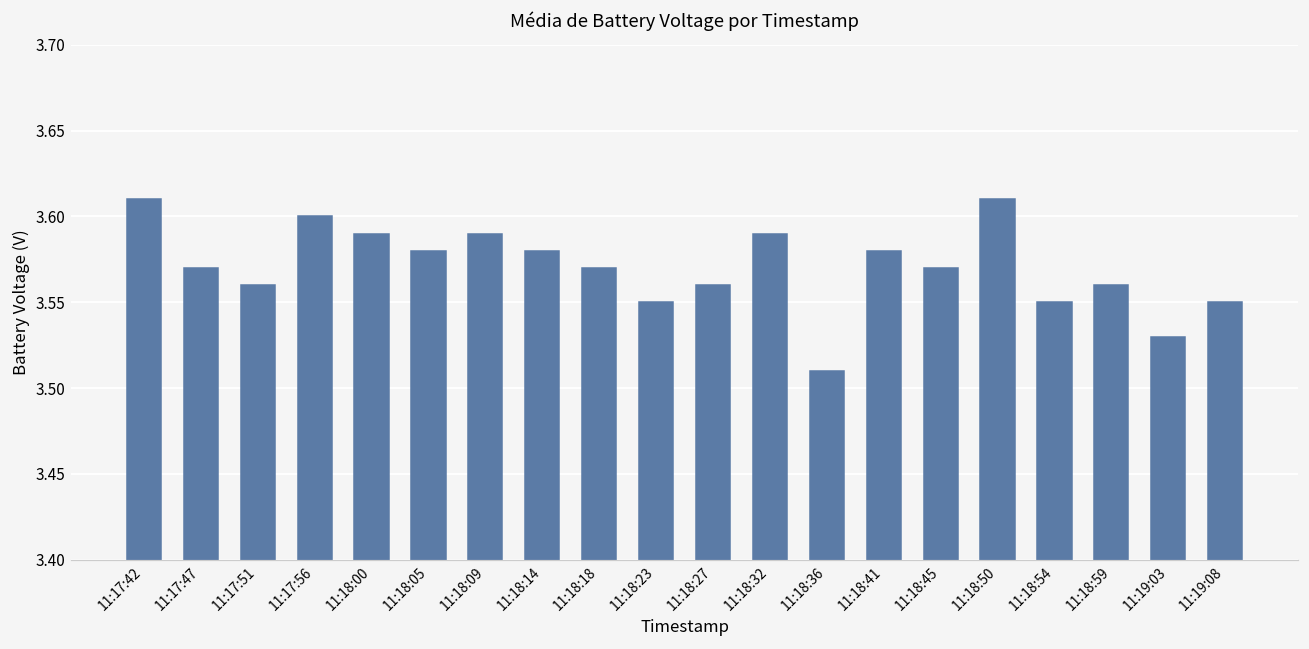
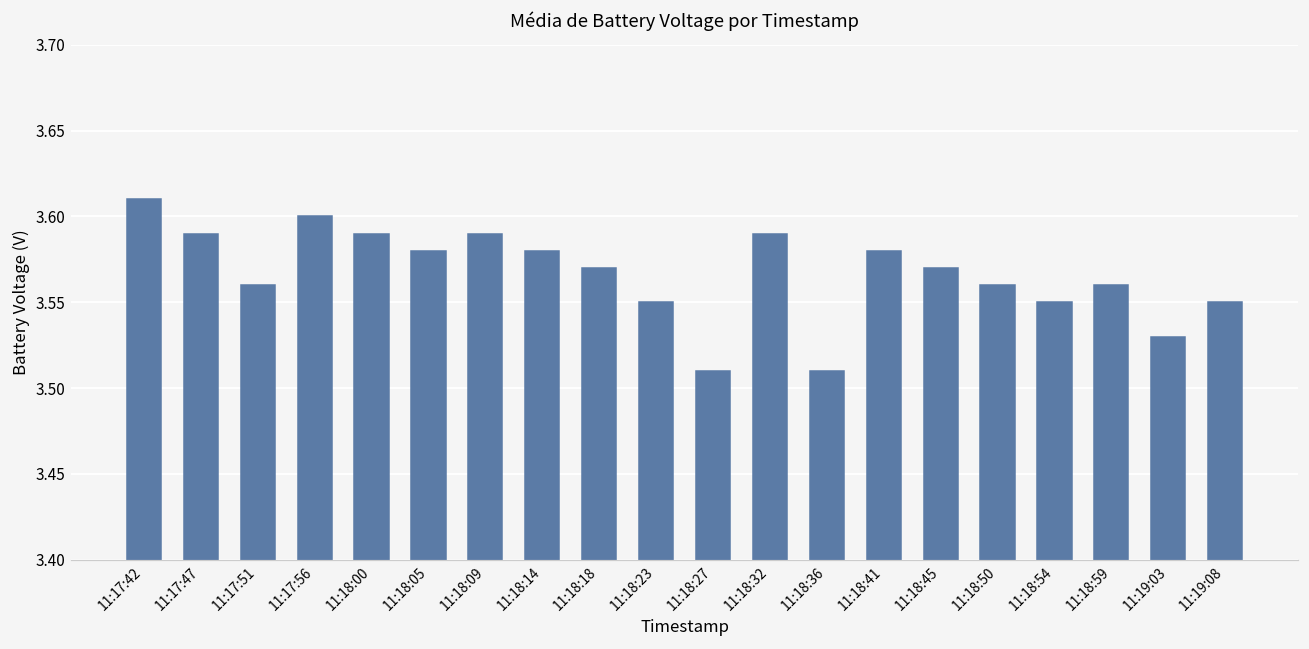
11:17:47: 3.57 -> 3.59
11:18:27: 3.56 -> 3.51
11:18:50: 3.61 -> 3.56
